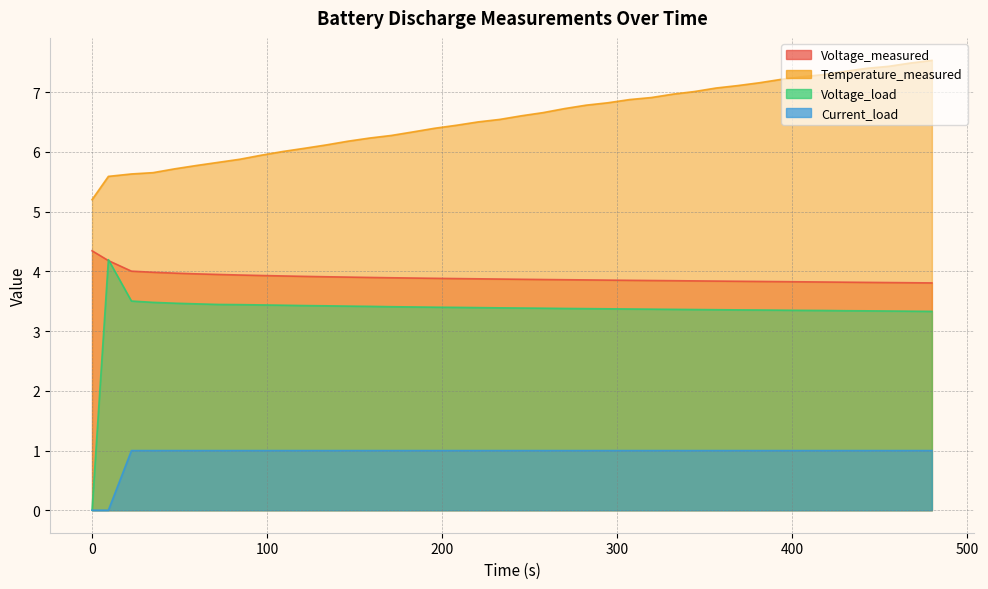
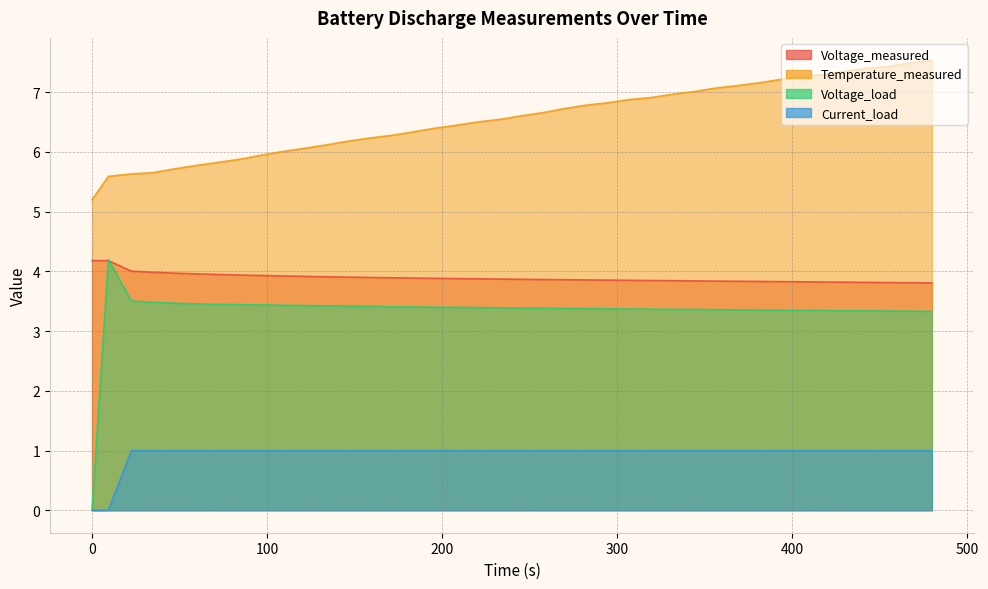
Voltage_measured, 0: 4.3 -> 4.2
